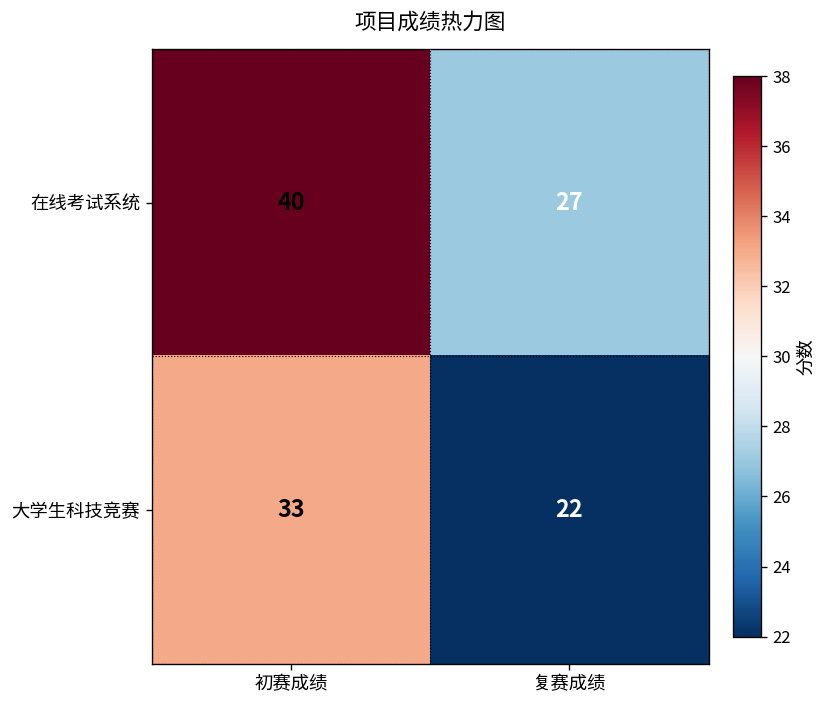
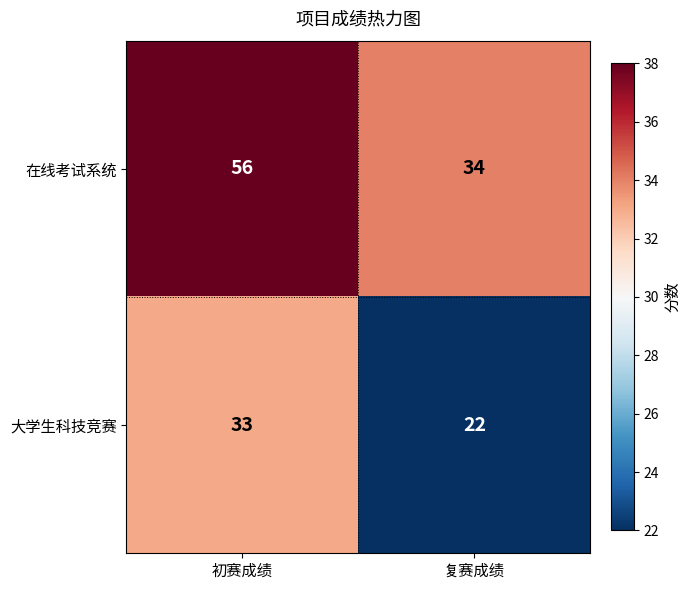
在线考试系统, 初赛成绩: 40 -> 56
在线考试系统, 复赛成绩: 27 -> 34
